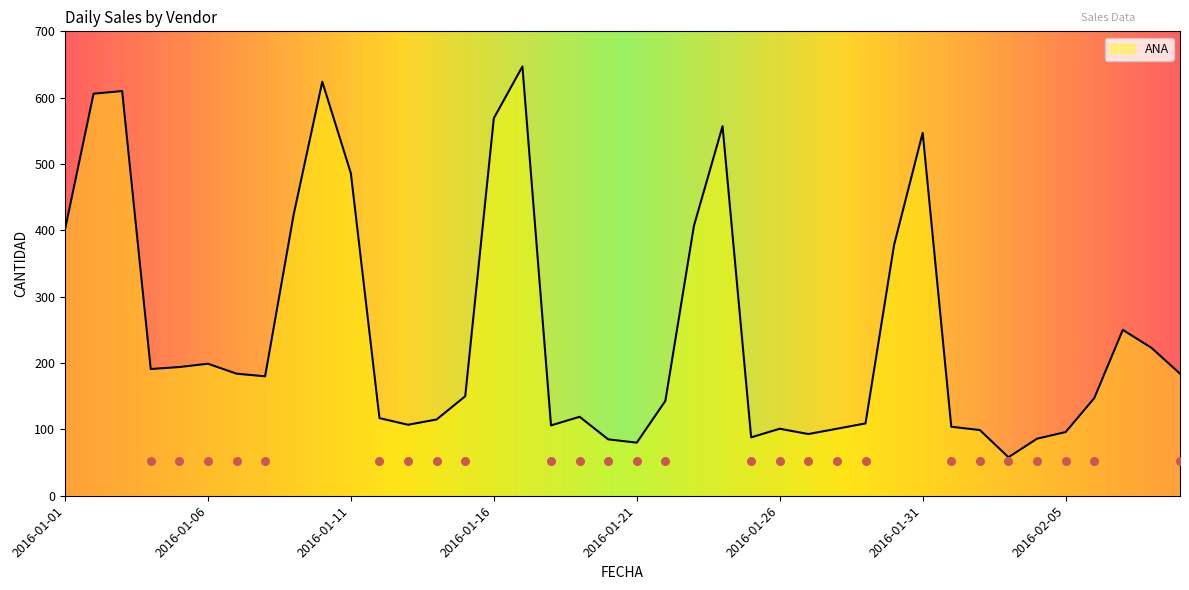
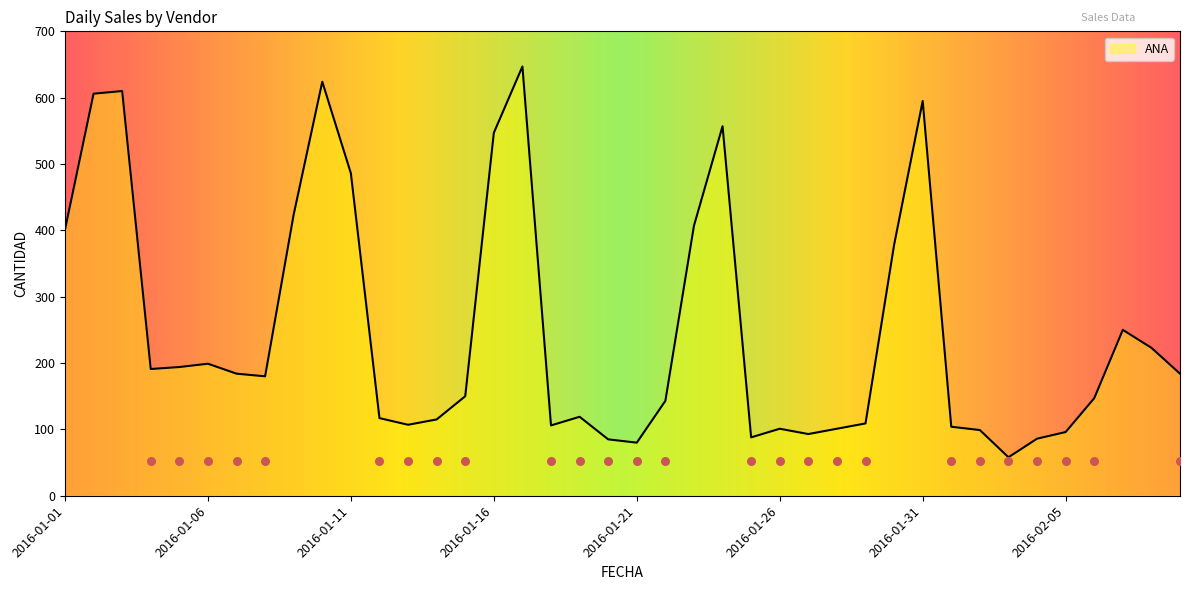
ANA, 2016-01-16: 570 -> 550
ANA, 2016-01-31: 550 -> 600
